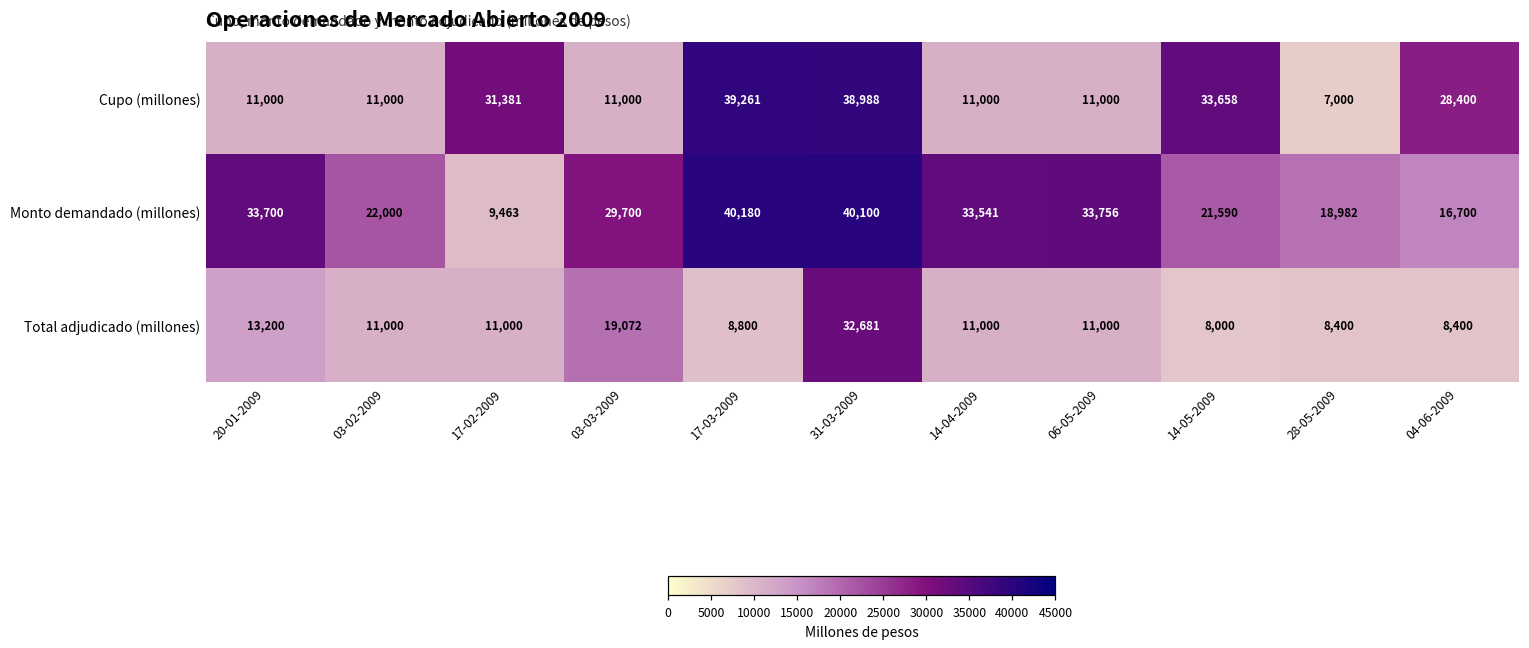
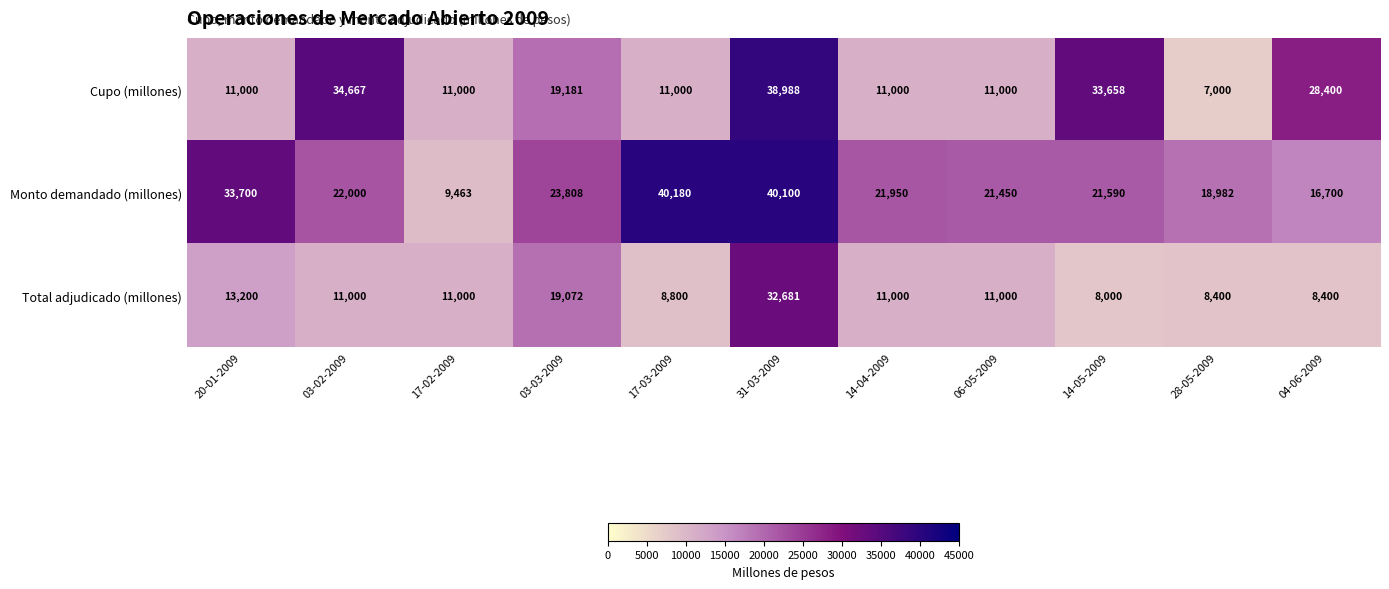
Cupo (millones), 03-02-2009: 11,000 -> 34,667
Cupo (millones), 17-02-2009: 31,381 -> 11,000
Cupo (millones), 03-03-2009: 11,000 -> 19,181
Cupo (millones), 17-03-2009: 39,261 -> 11,000
Monto demandado (millones), 03-03-2009: 29,700 -> 23,808
Monto demandado (millones), 14-04-2009: 33,541 -> 21,950
Monto demandado (millones), 06-05-2009: 33,756 -> 21,450
